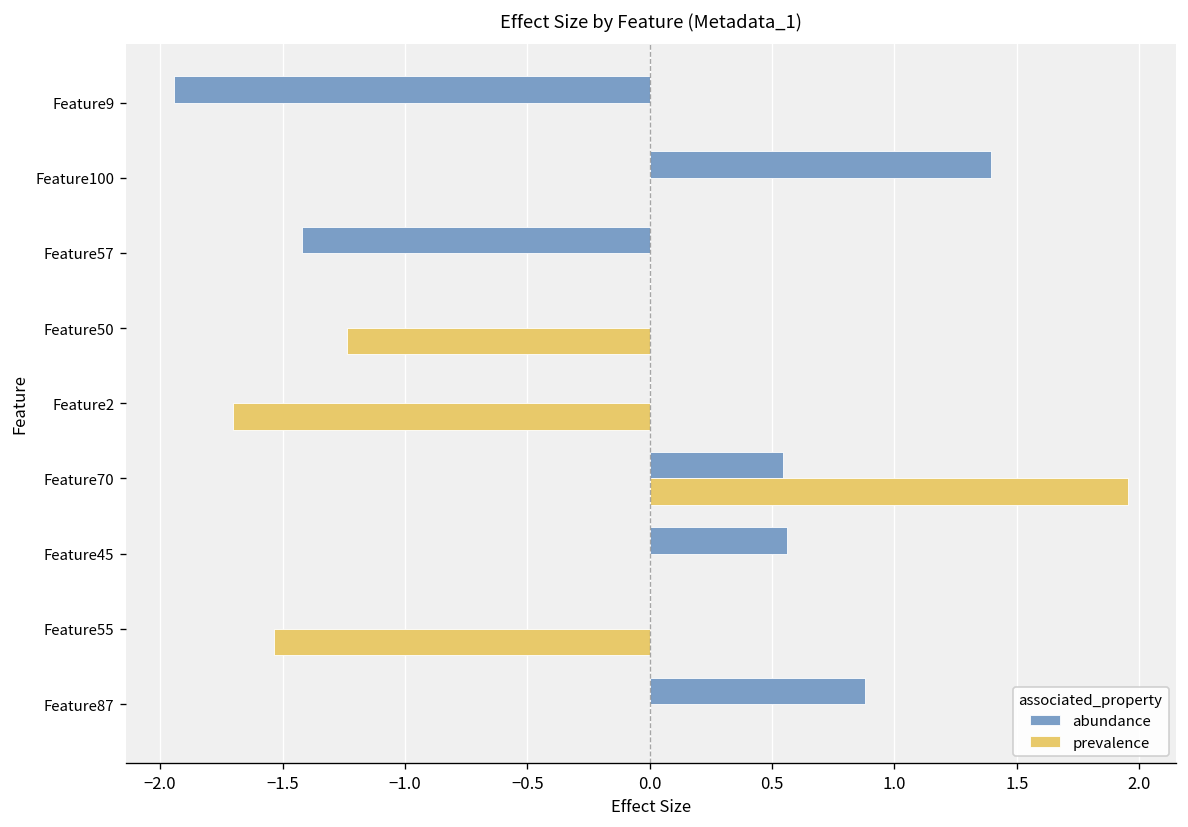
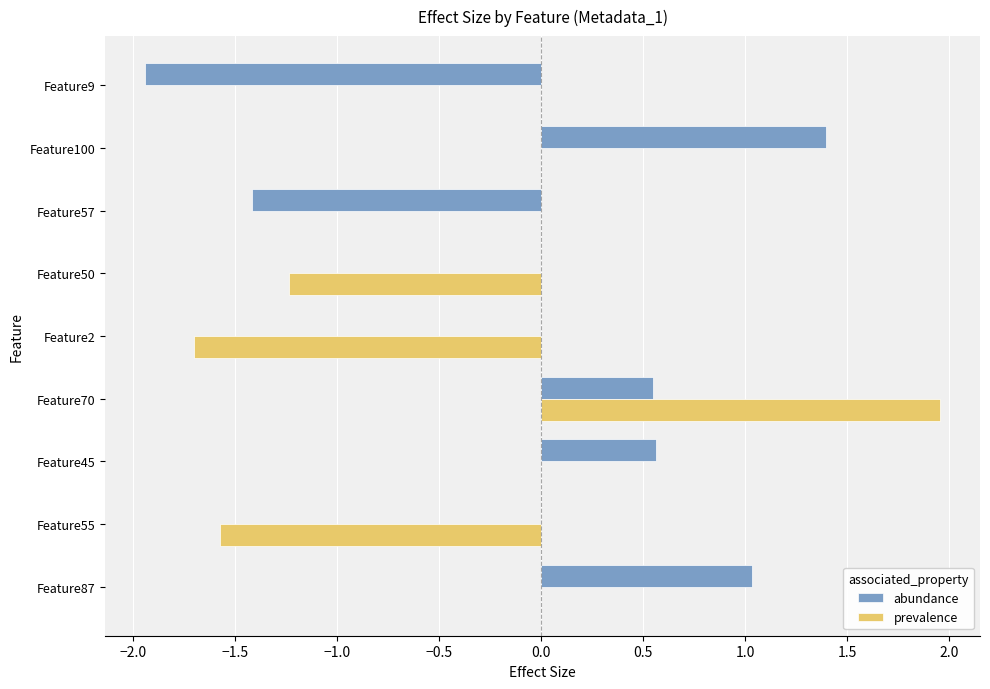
prevalence, Feature55: -1.54 -> -1.58
abundance, Feature87: 0.88 -> 1.03
